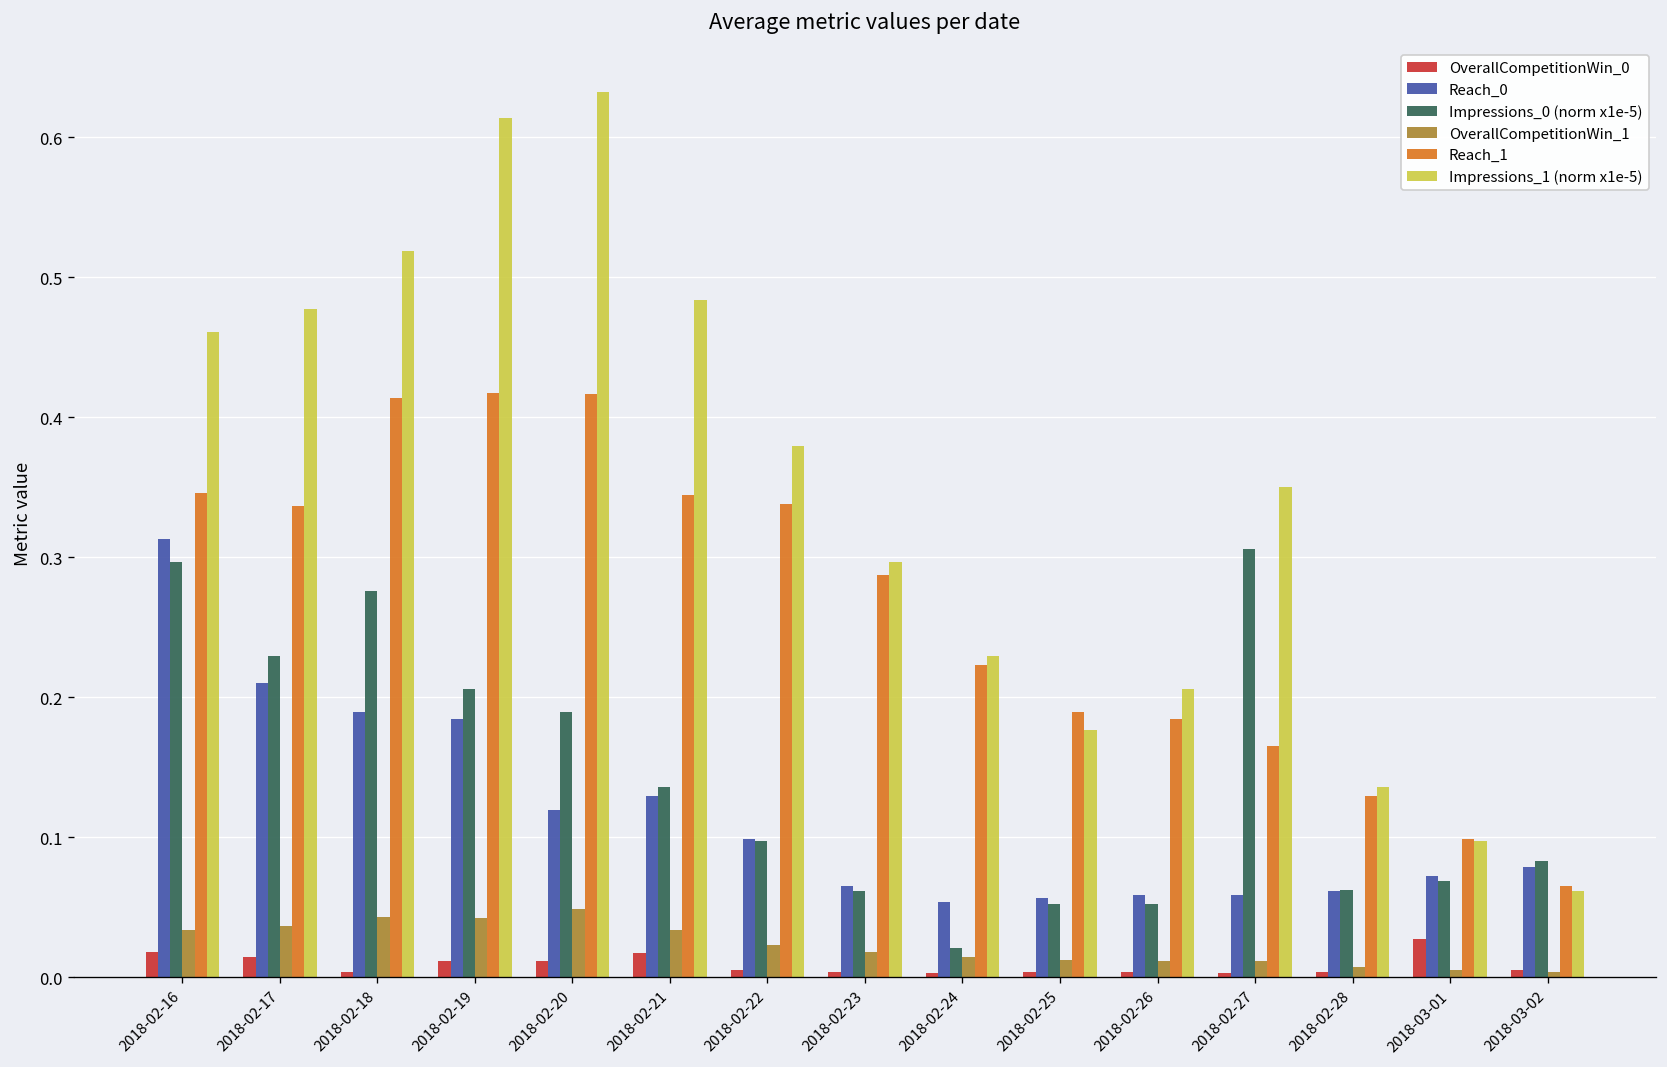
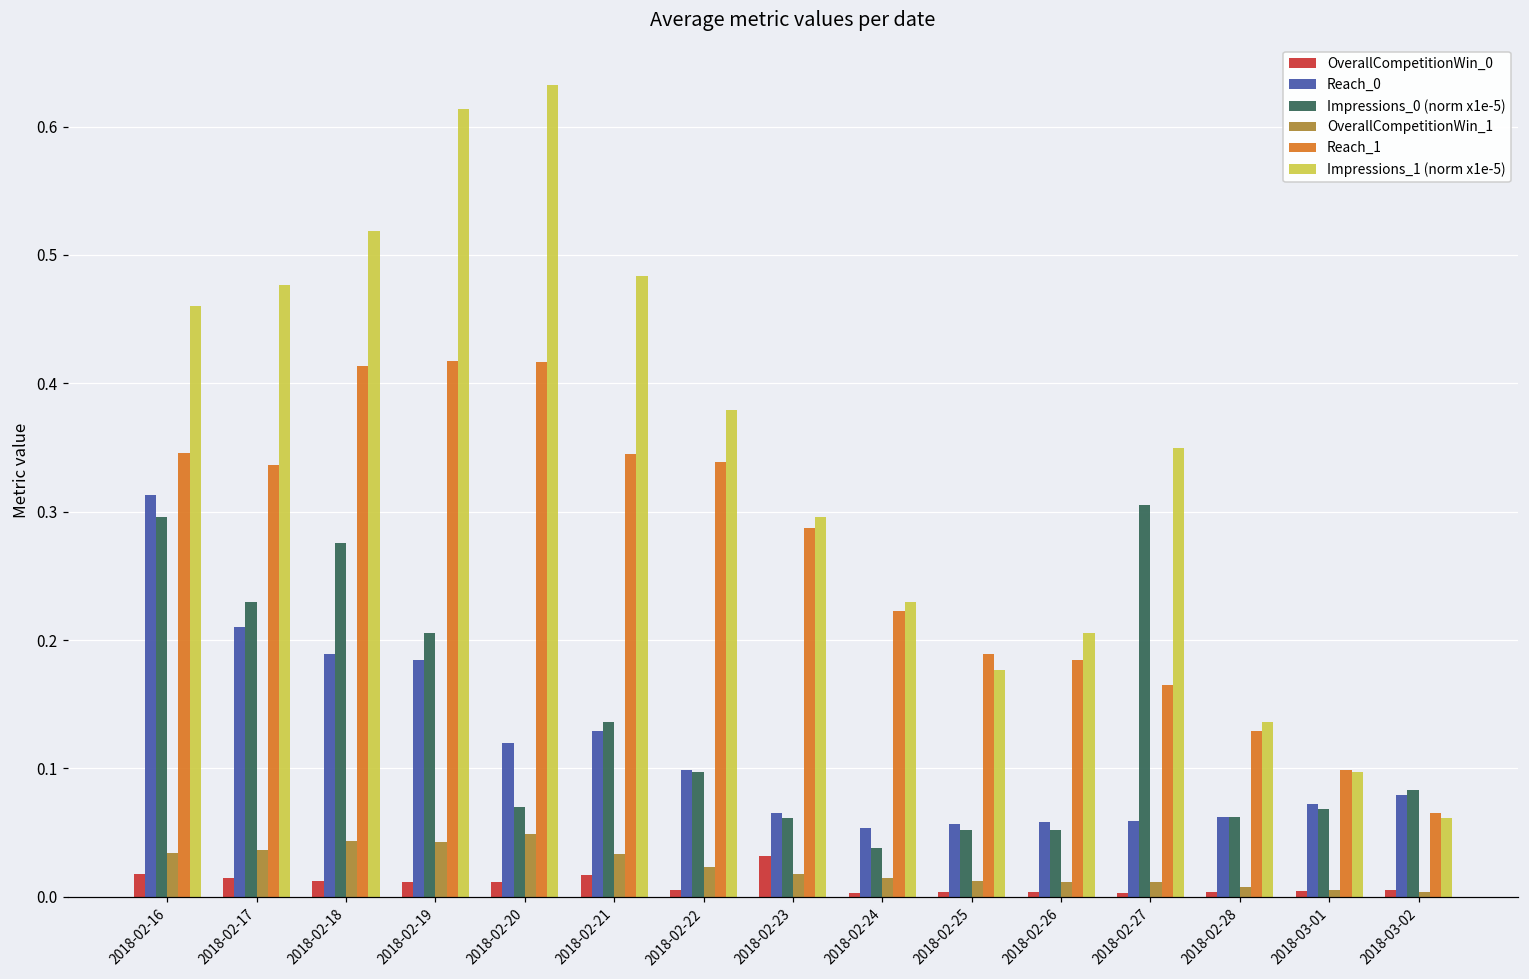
OverallCompetitionWin_0, 2018-02-18: 0.004 -> 0.013
Impressions_0 (norm x1e-5), 2018-02-20: 0.190 -> 0.070
OverallCompetitionWin_0, 2018-02-23: 0.004 -> 0.032
Impressions_0 (norm x1e-5), 2018-02-24: 0.021 -> 0.038
OverallCompetitionWin_0, 2018-03-01: 0.027 -> 0.004
